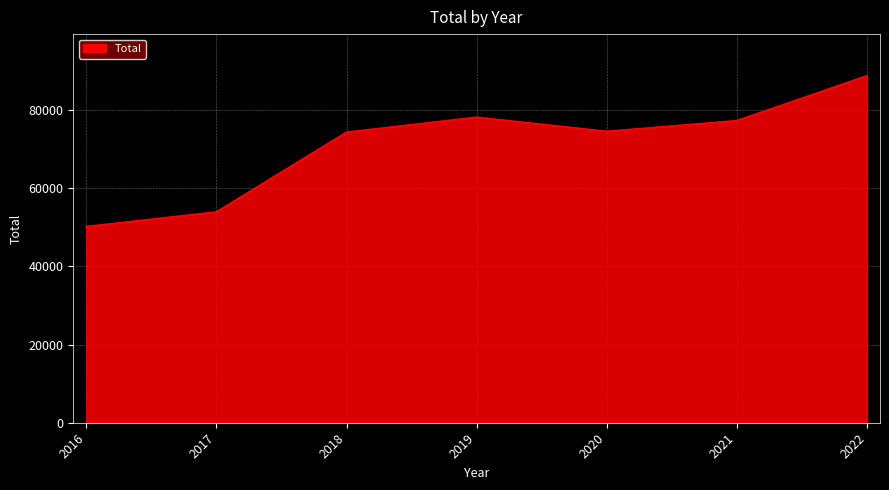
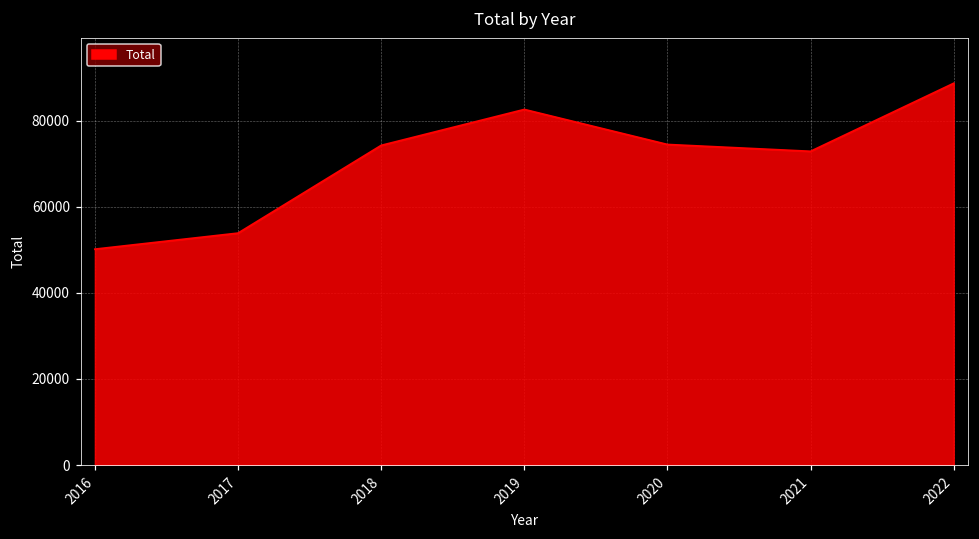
2019: 78000 -> 83000
2021: 77000 -> 73000
